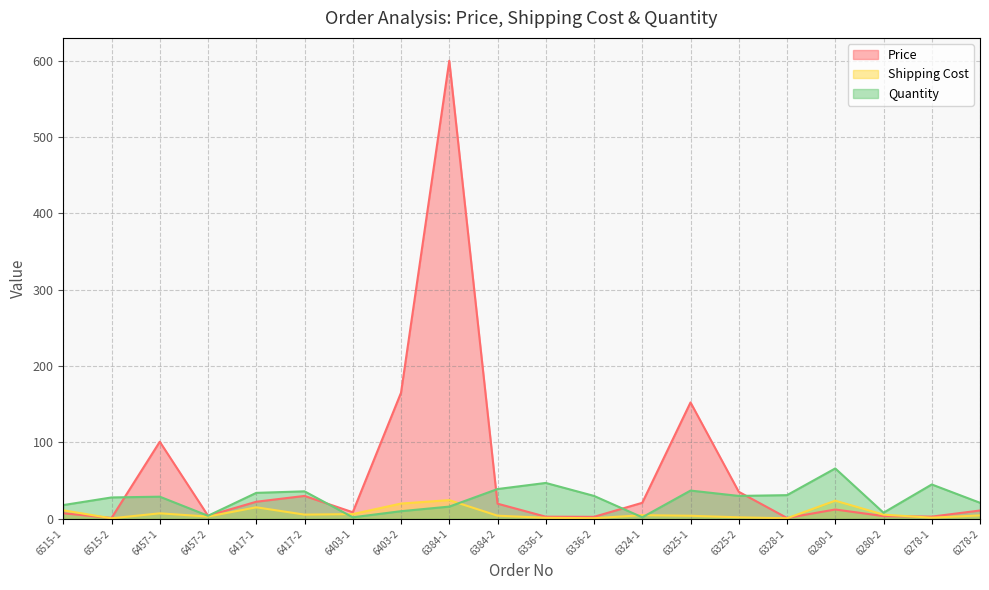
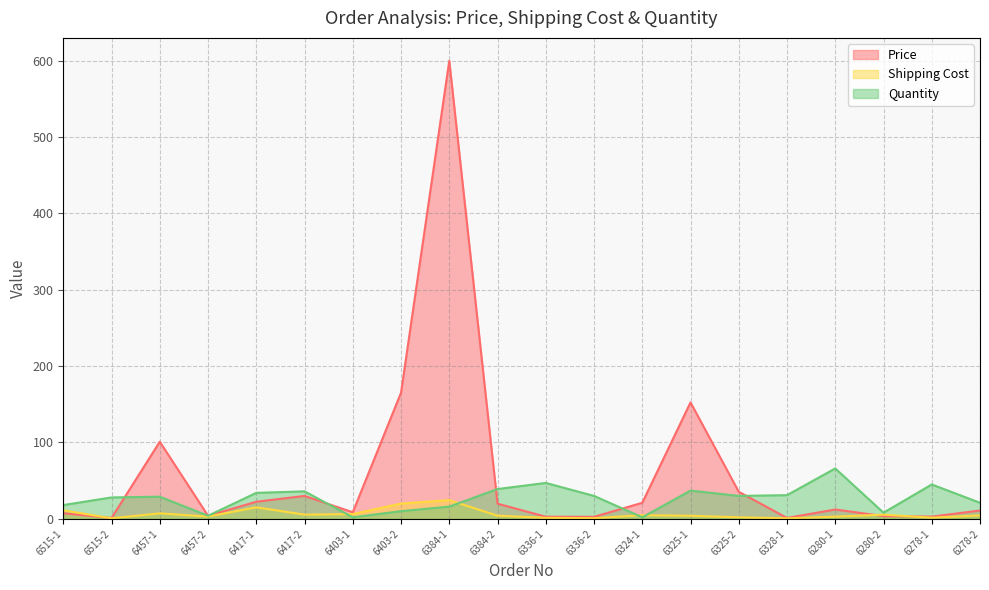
Shipping Cost, 6280-1: 20 -> 0
